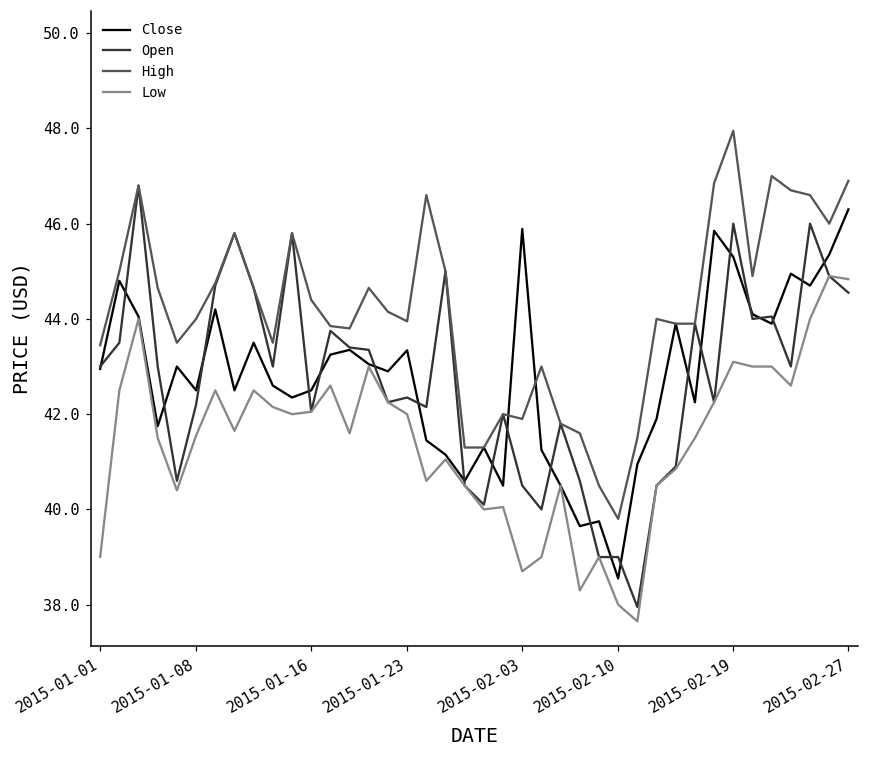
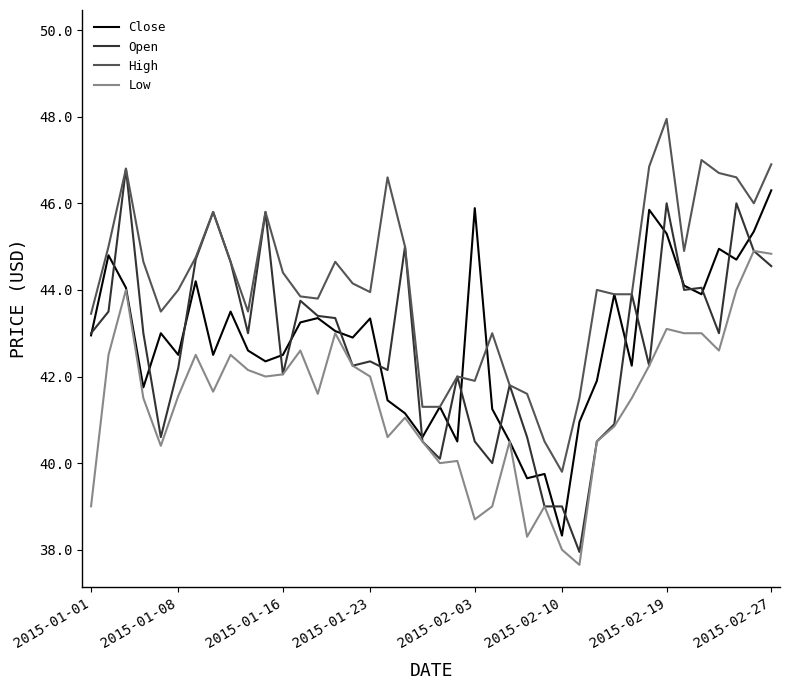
Close, 2015-02-10: 38.5 -> 38.3
